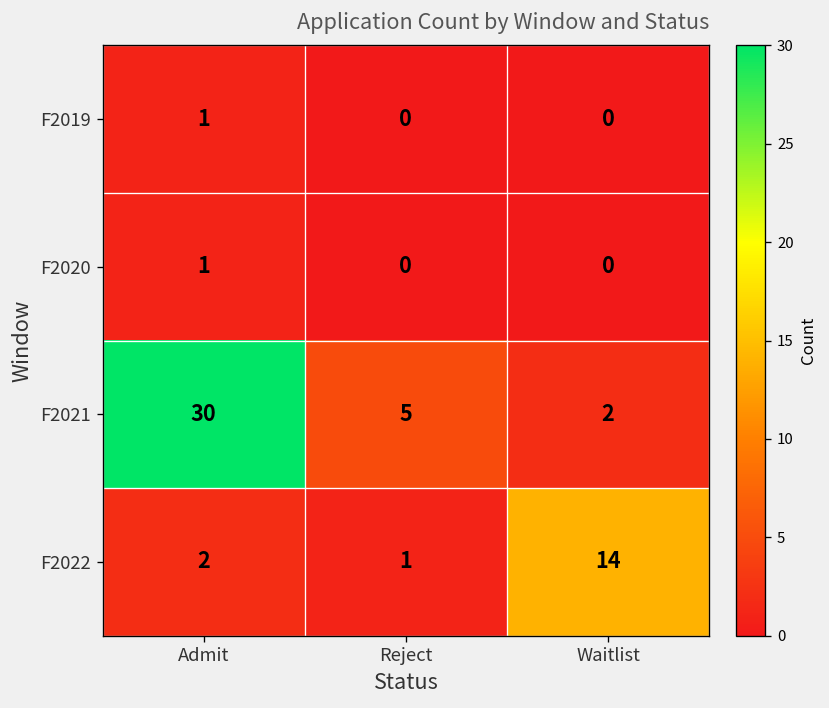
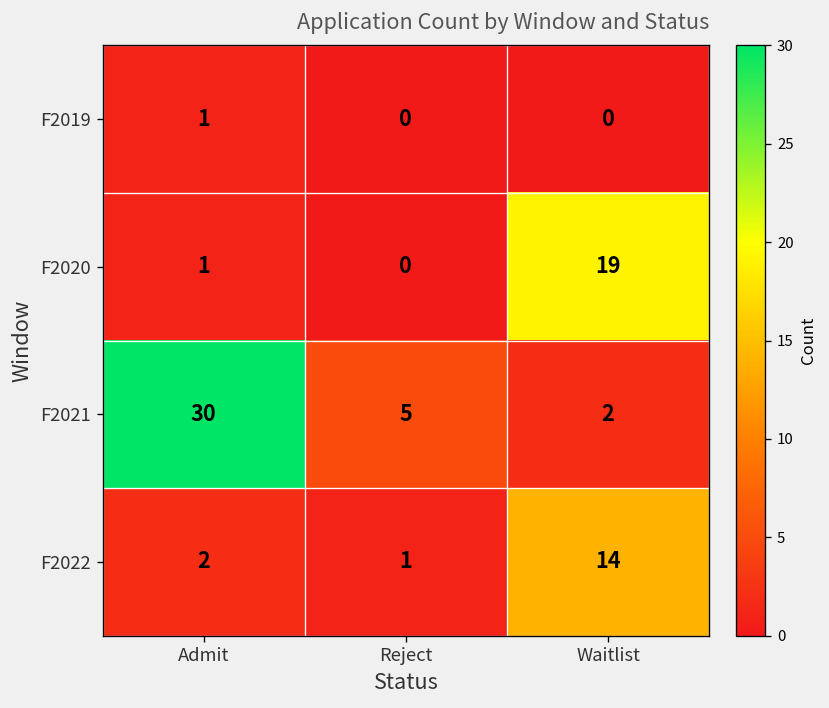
F2020, Waitlist: 0 -> 19
